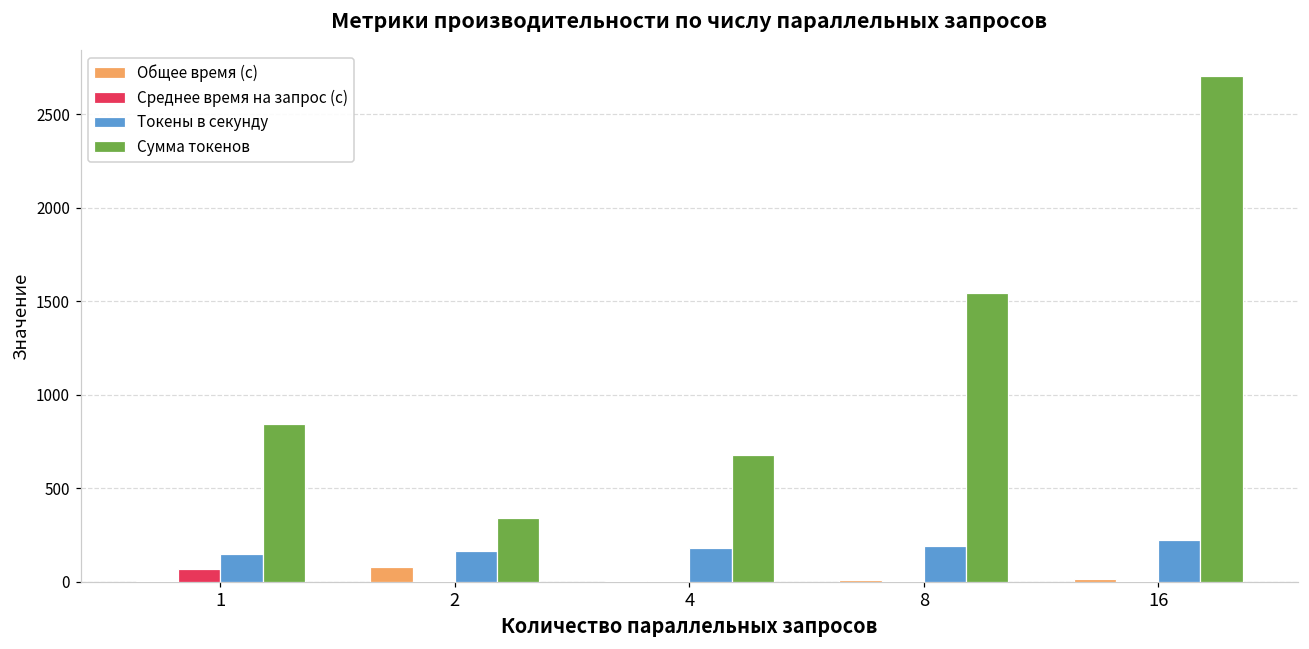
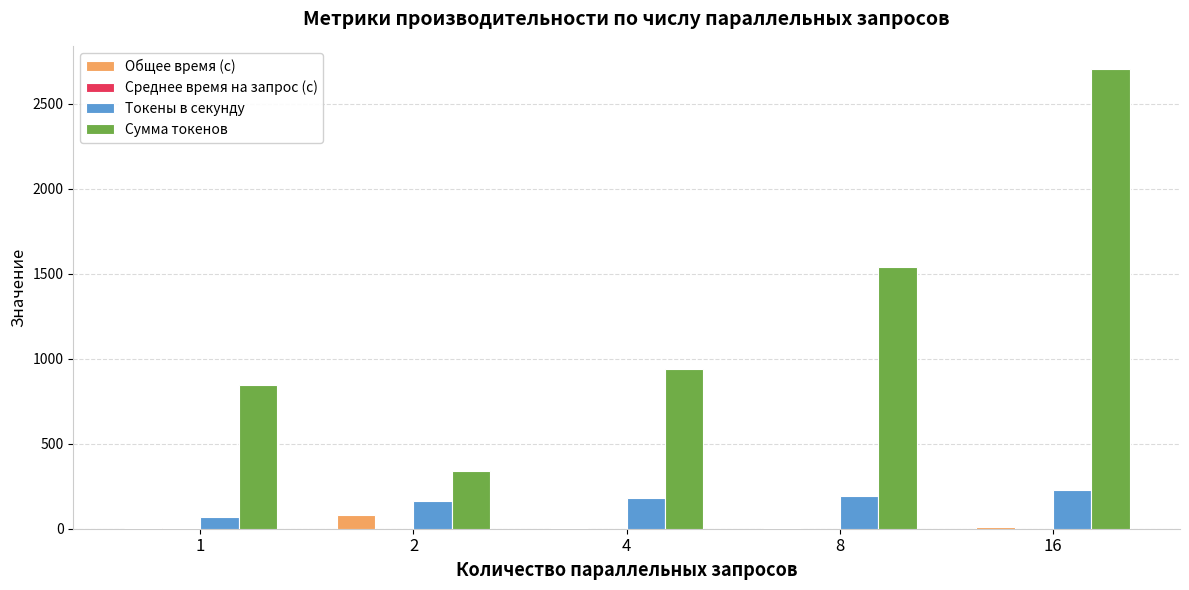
Среднее время на запрос (с), 1: 70 -> 0
Токены в секунду, 1: 150 -> 70
Сумма токенов, 4: 680 -> 940
